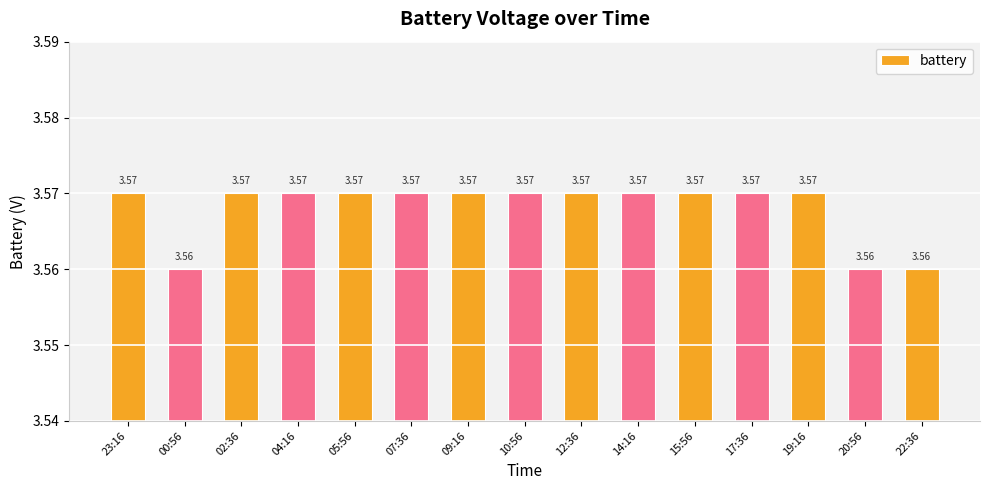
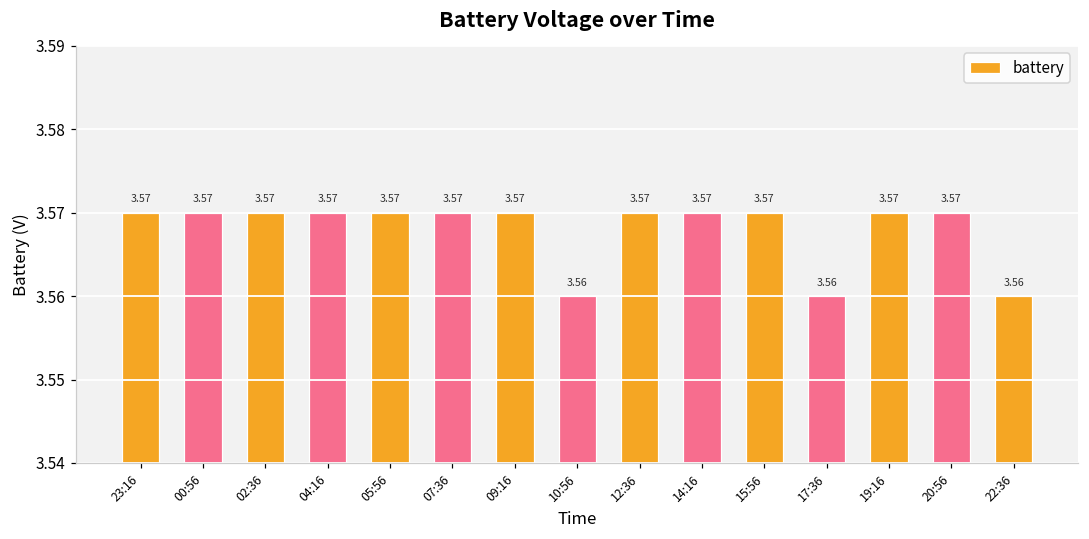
00:56: 3.56 -> 3.57
10:56: 3.57 -> 3.56
17:36: 3.57 -> 3.56
20:56: 3.56 -> 3.57
